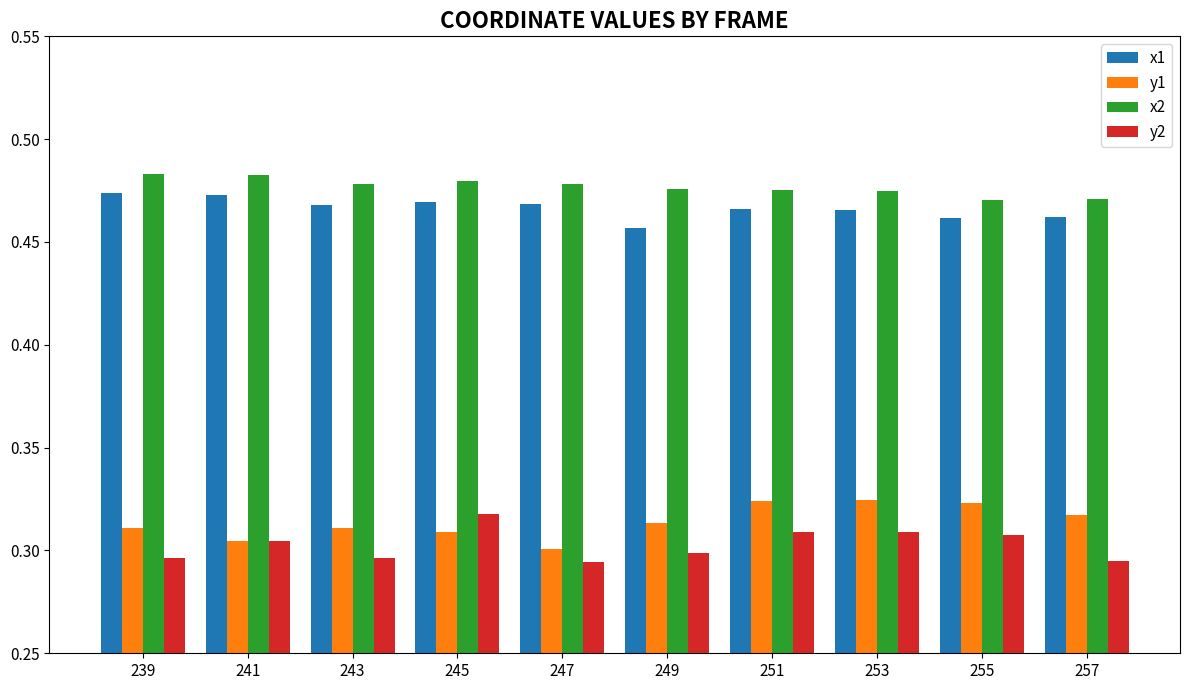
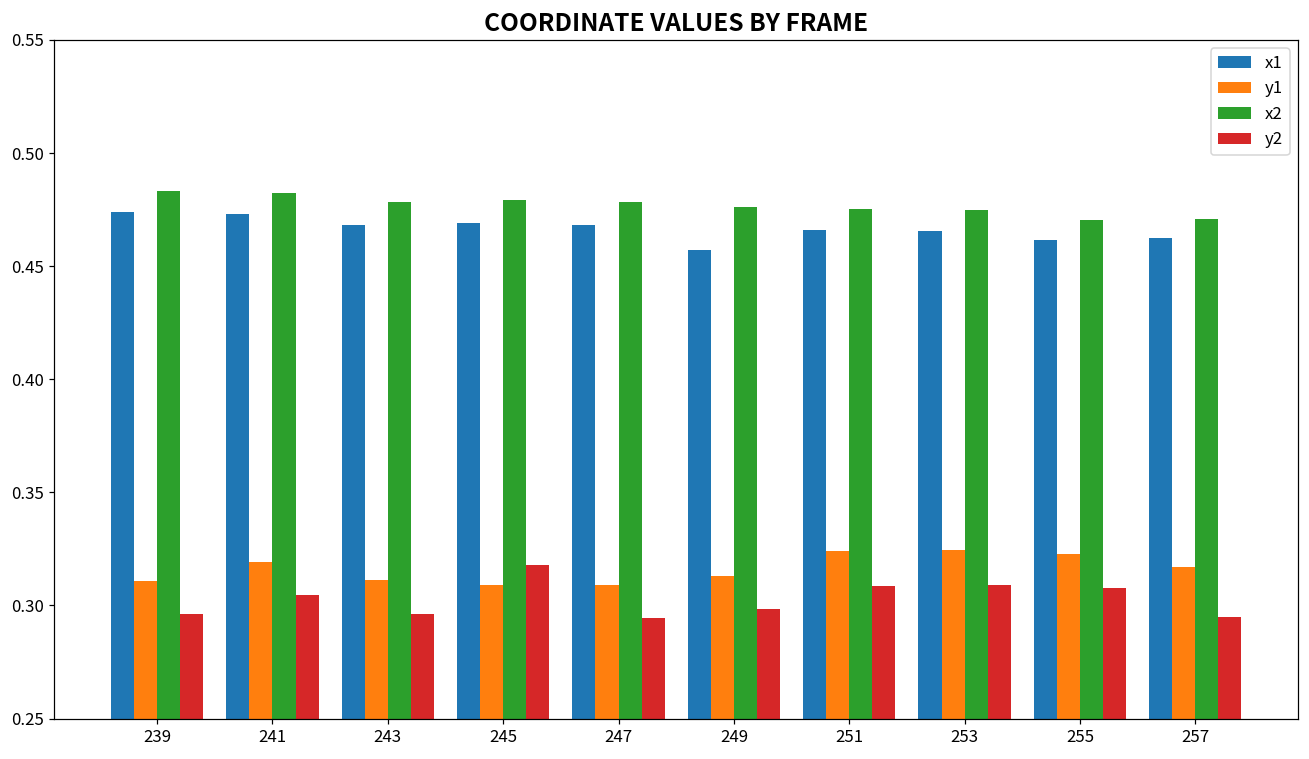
y1, 241: 0.305 -> 0.319
y1, 247: 0.300 -> 0.309
